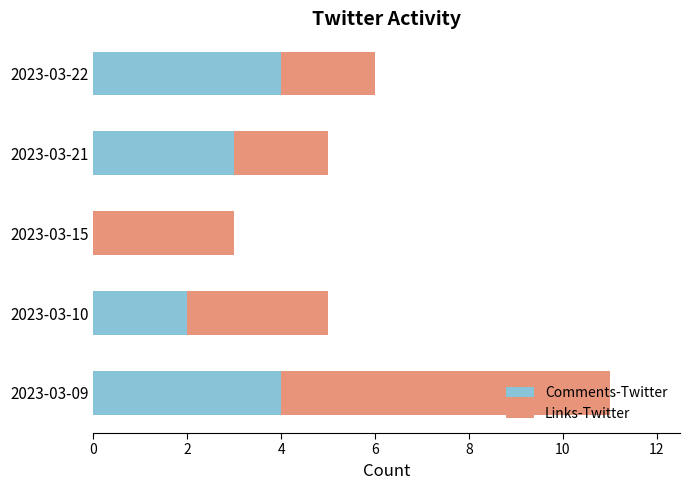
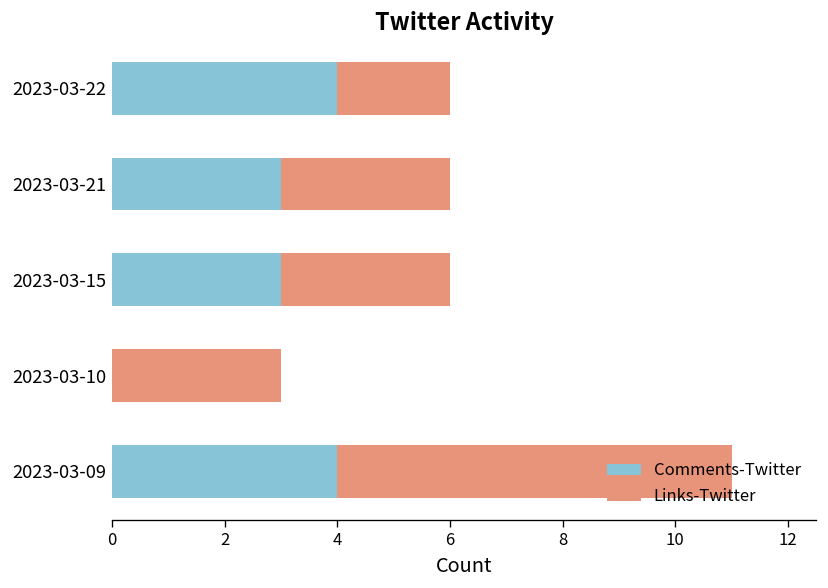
Links-Twitter, 2023-03-21: 2 -> 3
Comments-Twitter, 2023-03-15: 0 -> 3
Comments-Twitter, 2023-03-10: 2 -> 0
